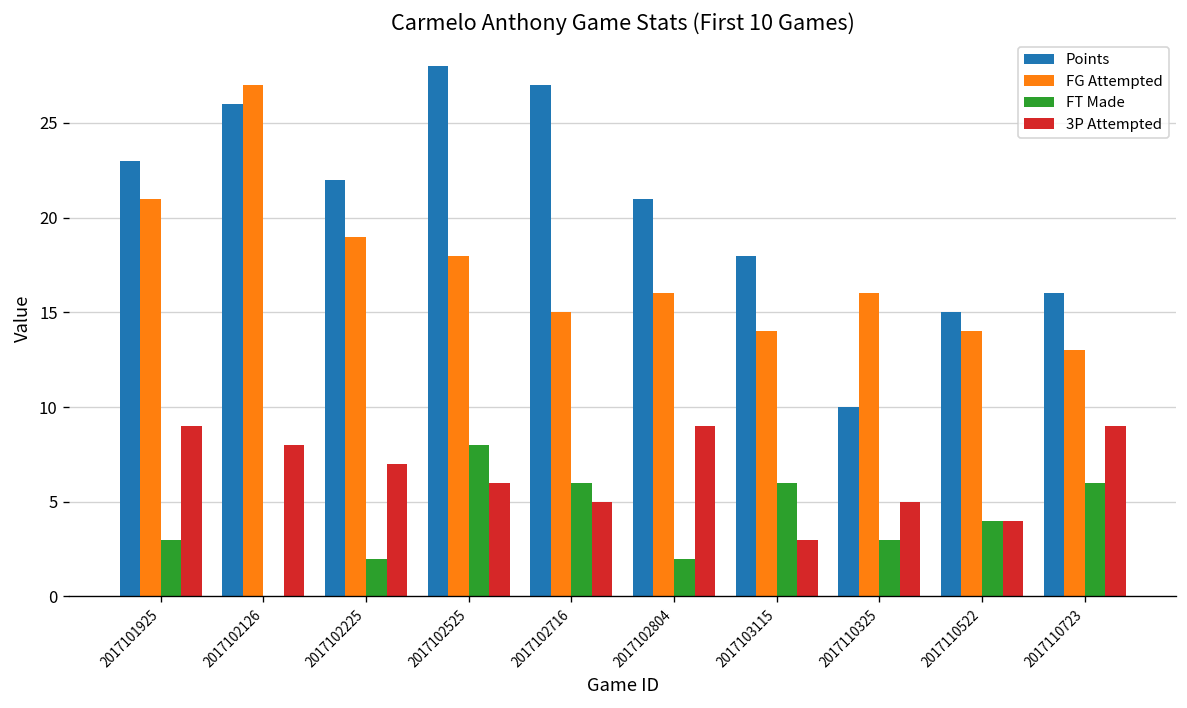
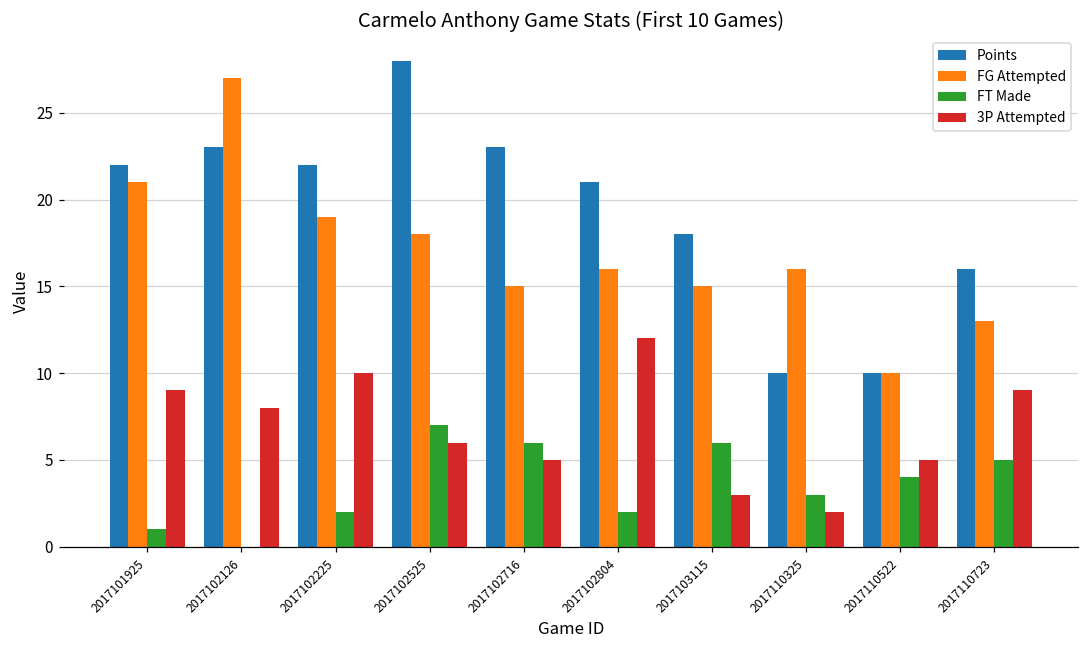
Points, 2017101925: 23 -> 22
FT Made, 2017101925: 3 -> 1
Points, 2017102126: 26 -> 23
3P Attempted, 2017102225: 7 -> 10
FT Made, 2017102525: 8 -> 7
Points, 2017102716: 27 -> 23
3P Attempted, 2017102804: 9 -> 12
FG Attempted, 2017103115: 14 -> 15
3P Attempted, 2017110325: 5 -> 2
Points, 2017110522: 15 -> 10
FG Attempted, 2017110522: 14 -> 10
3P Attempted, 2017110522: 4 -> 5
FT Made, 2017110723: 6 -> 5
